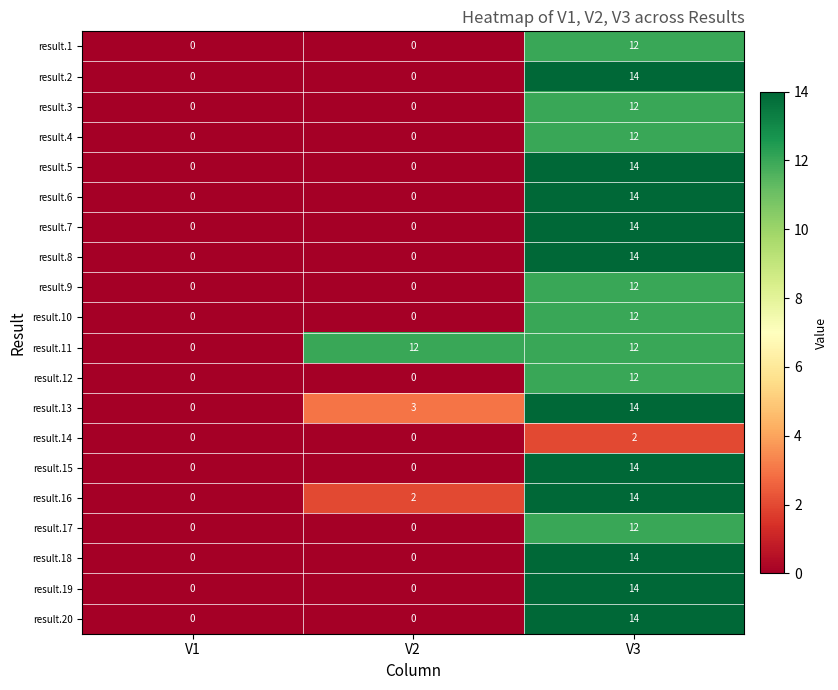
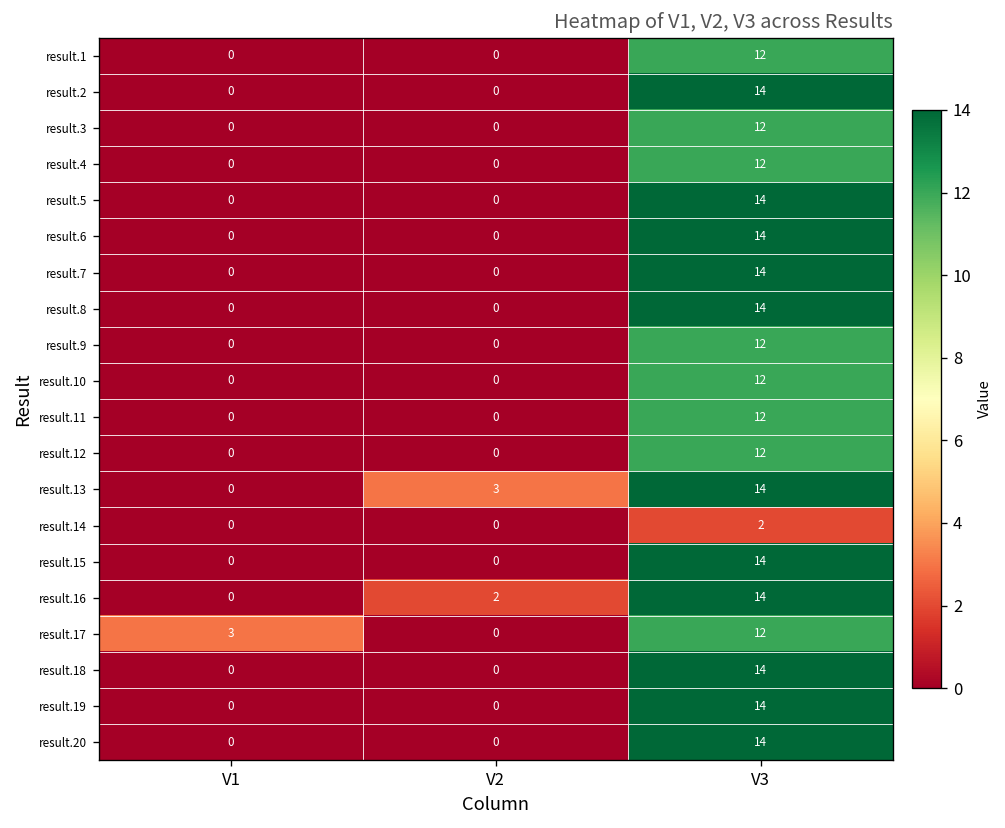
result.11, V2: 12 -> 0
result.17, V1: 0 -> 3
